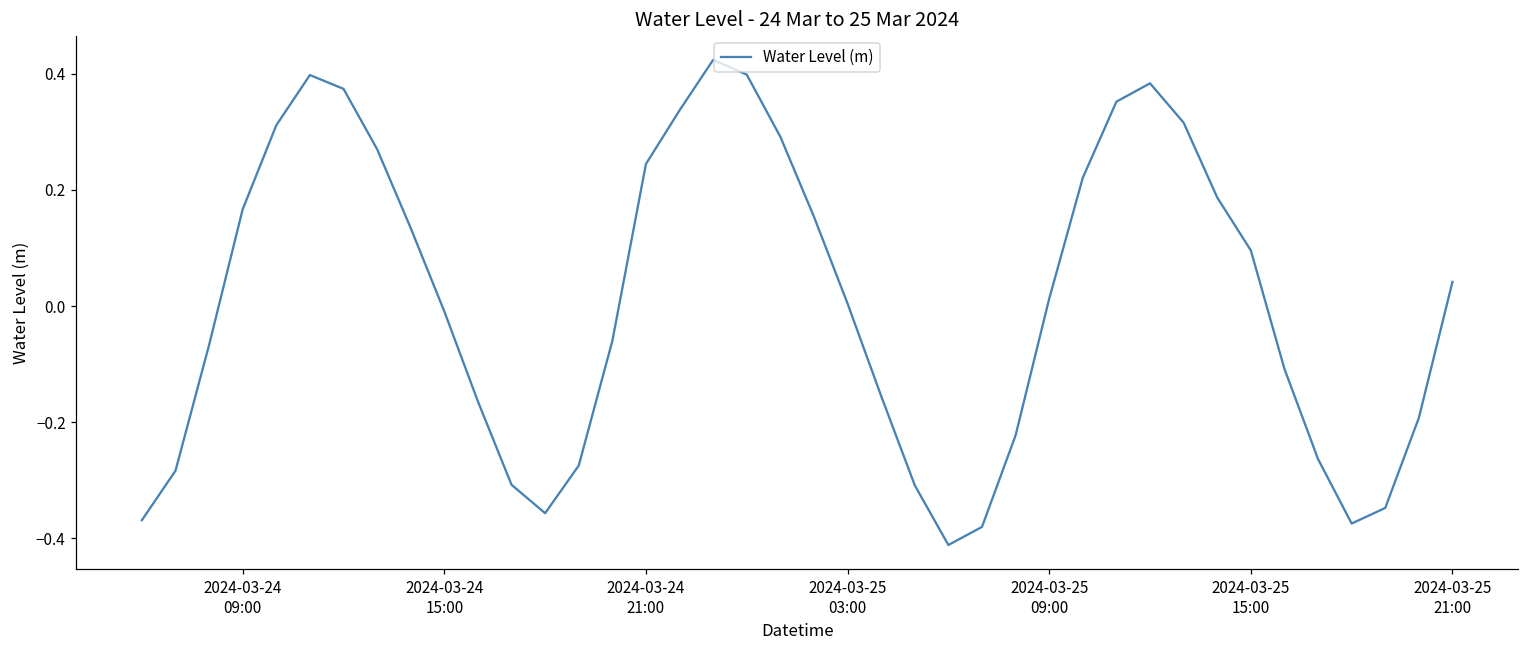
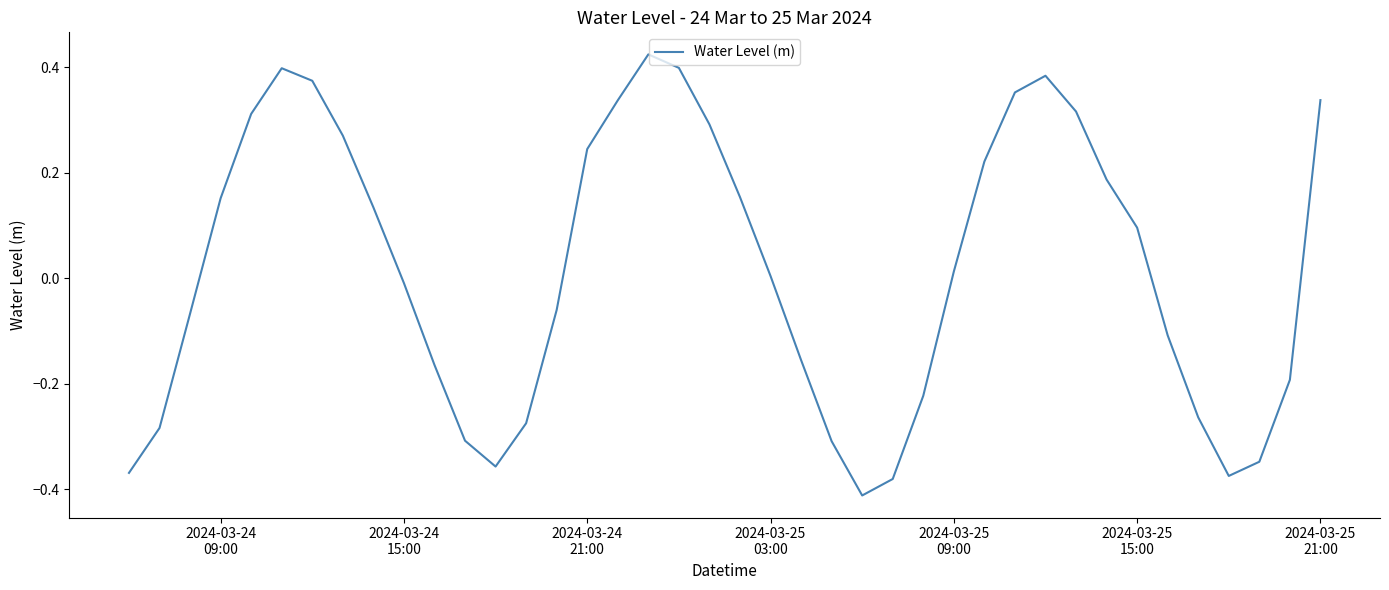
2024-03-24 09:00: 0.17 -> 0.15
2024-03-25 21:00: 0.04 -> 0.34
